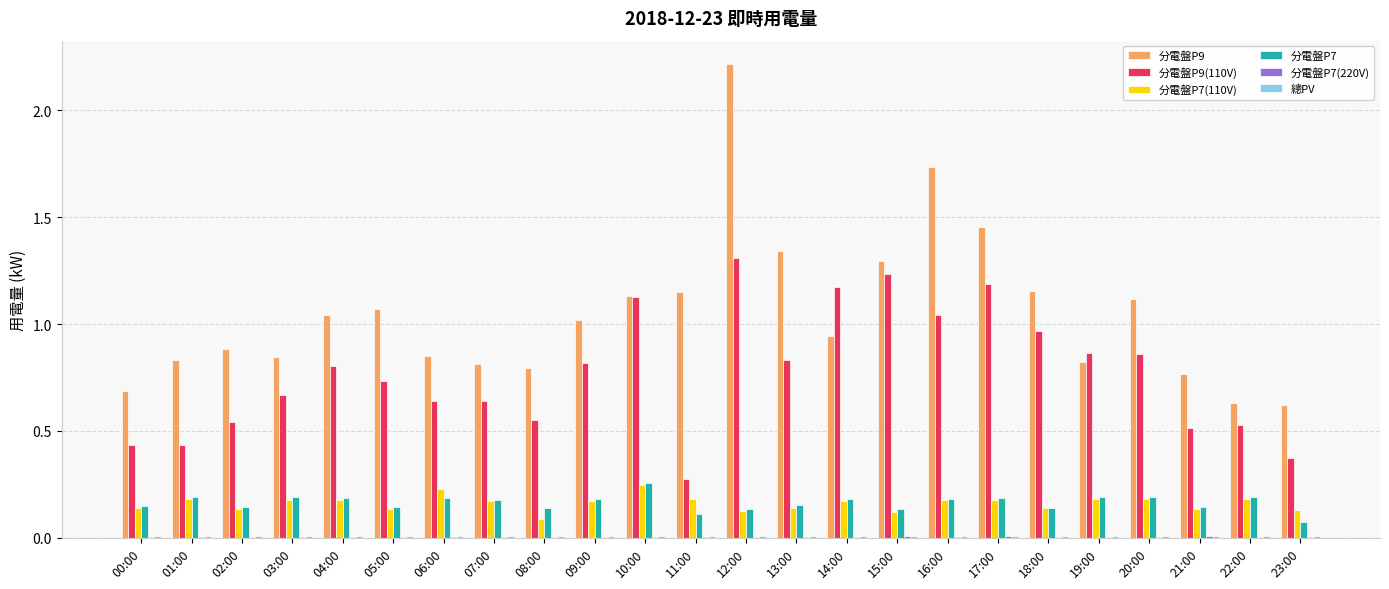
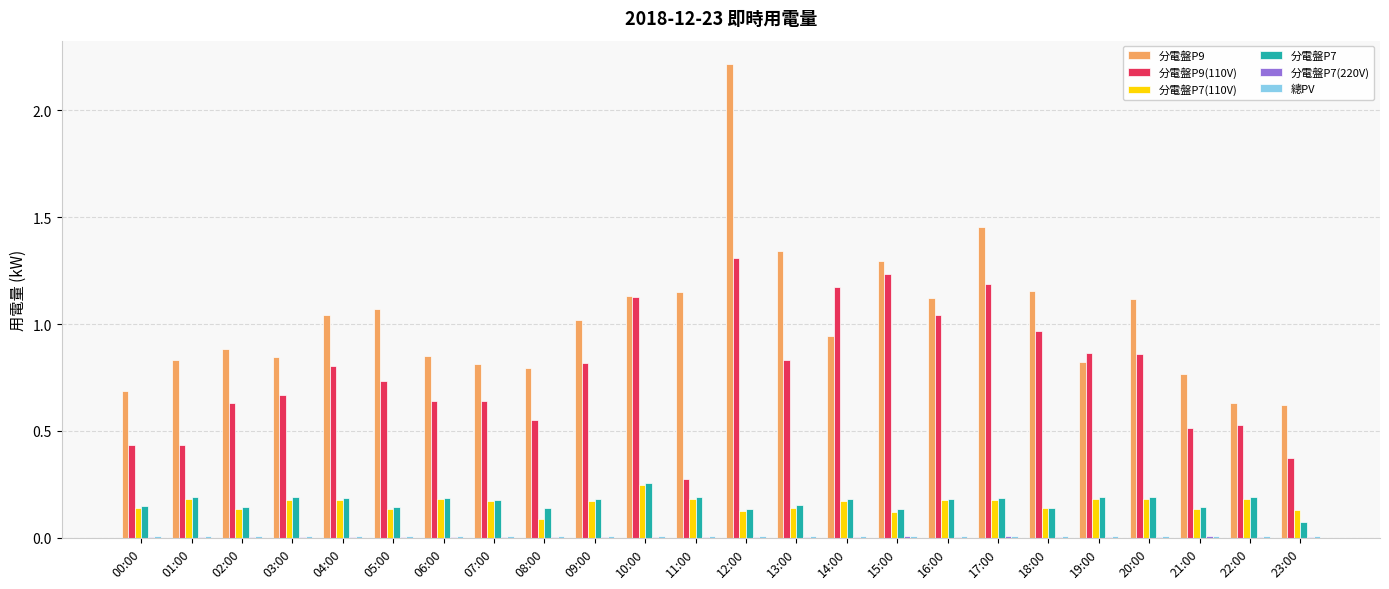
分電盤P9(110V), 02:00: 0.54 -> 0.63
分電盤P7(110V), 06:00: 0.23 -> 0.18
分電盤P7, 11:00: 0.11 -> 0.19
分電盤P9, 16:00: 1.73 -> 1.12
